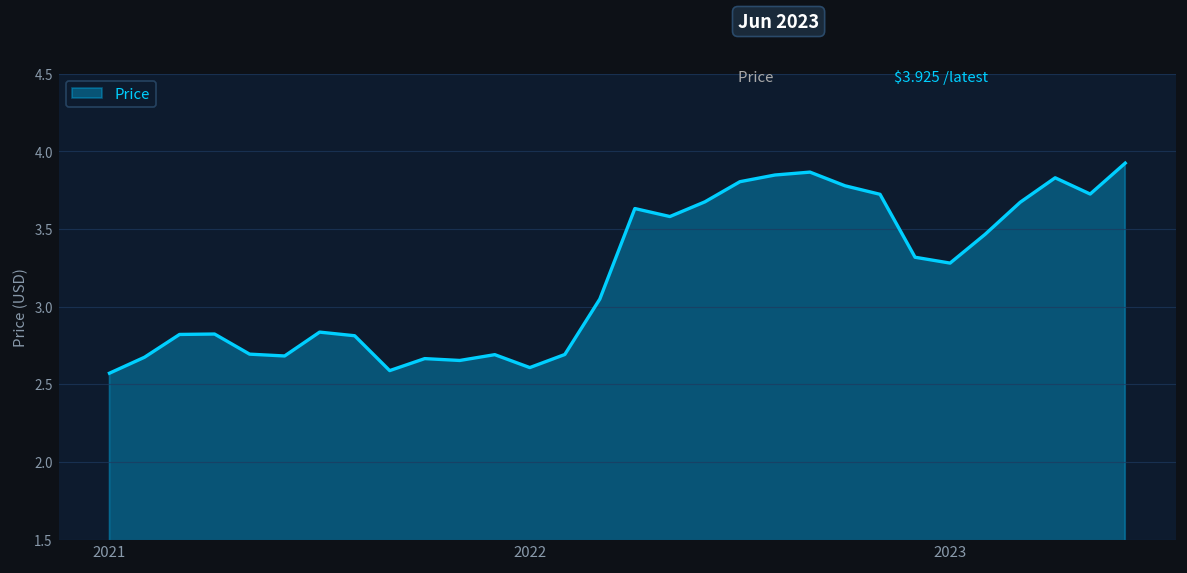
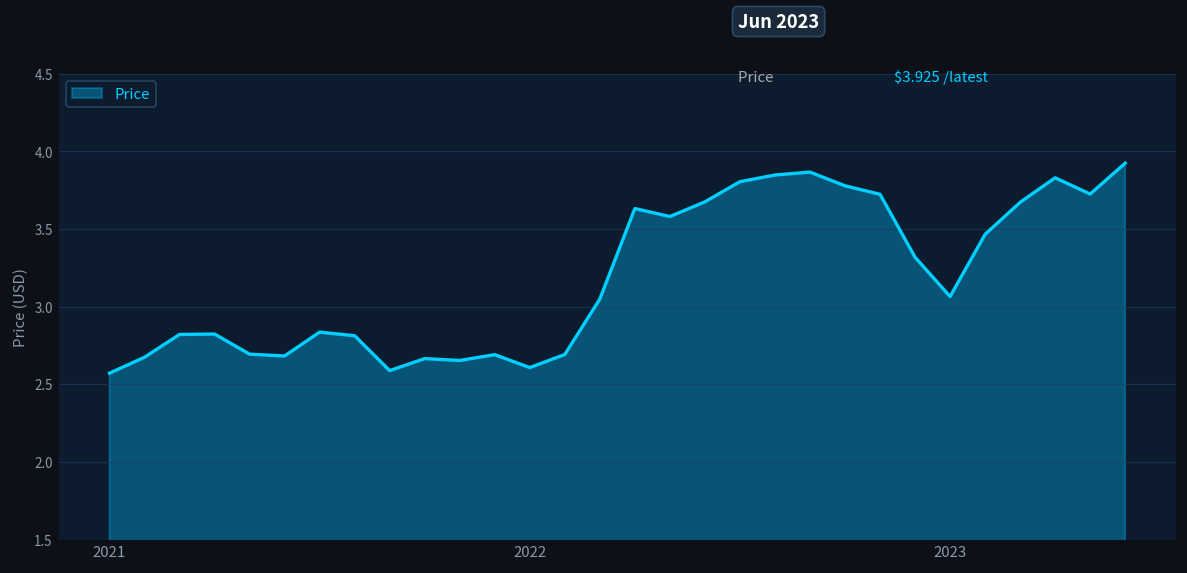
2023: 3.28 -> 3.07
